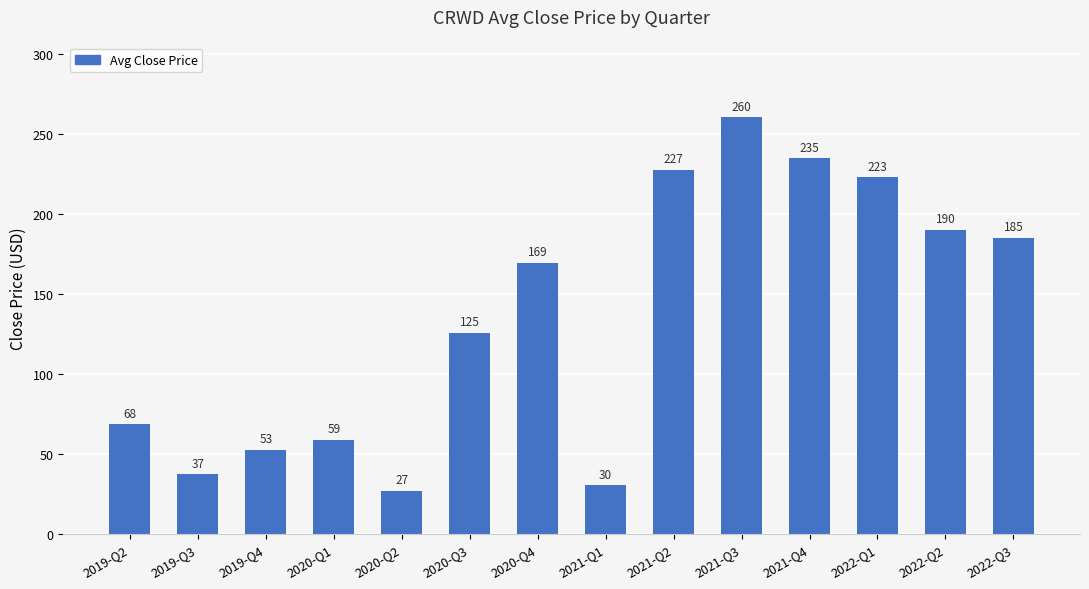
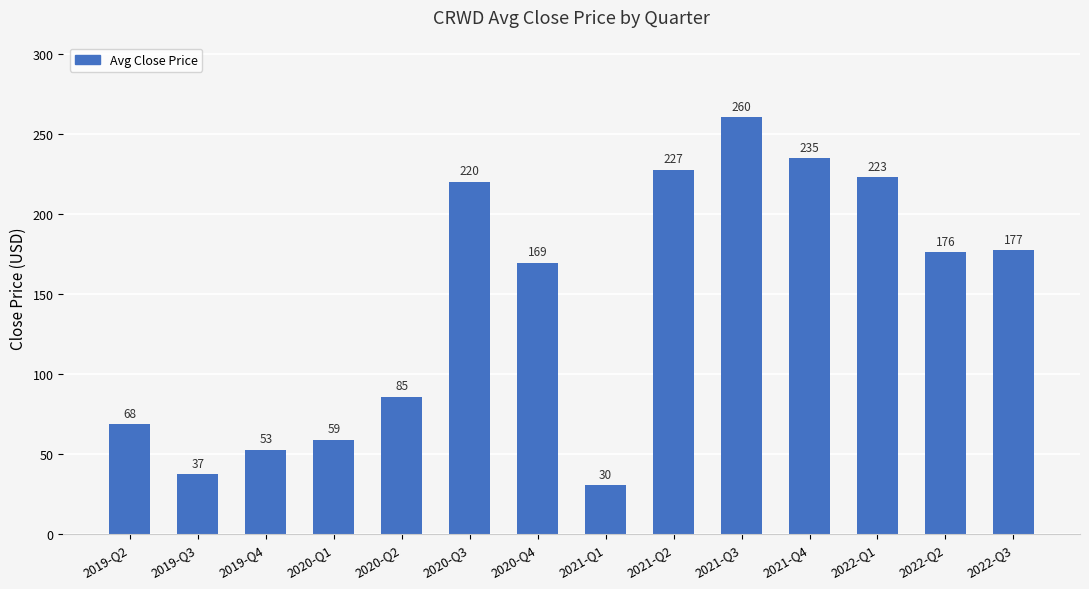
2020-Q2: 27 -> 85
2020-Q3: 125 -> 220
2022-Q2: 190 -> 176
2022-Q3: 185 -> 177
